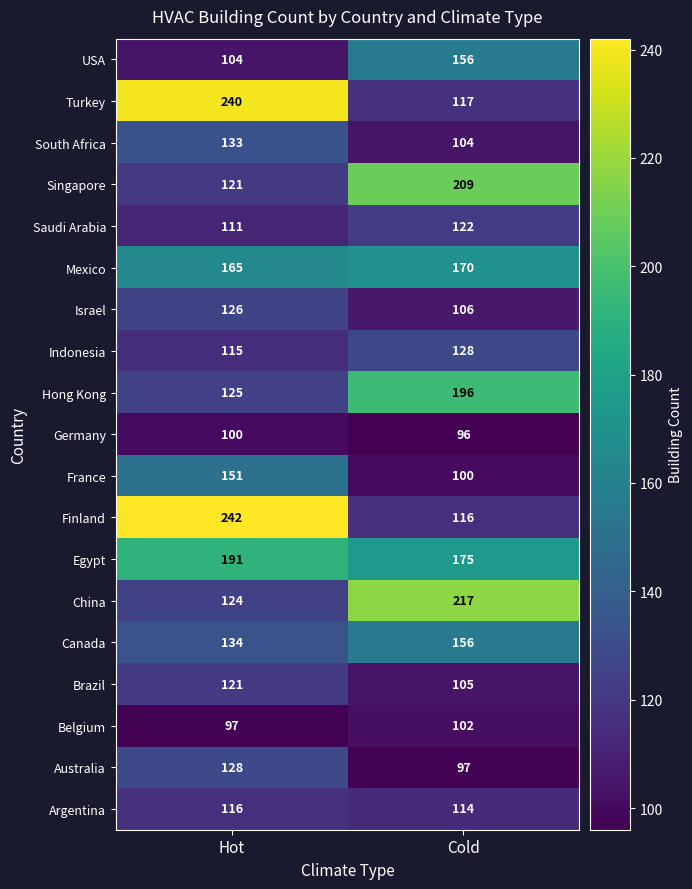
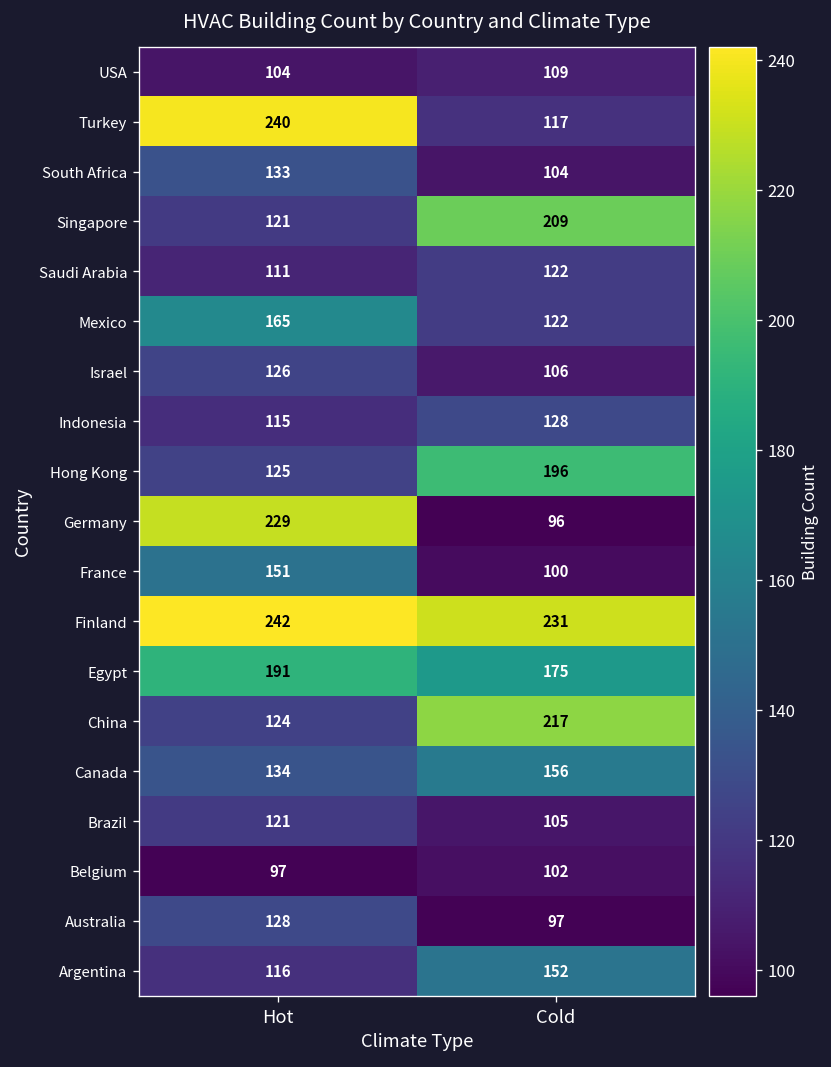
USA, Cold: 156 -> 109
Mexico, Cold: 170 -> 122
Germany, Hot: 100 -> 229
Finland, Cold: 116 -> 231
Argentina, Cold: 114 -> 152
